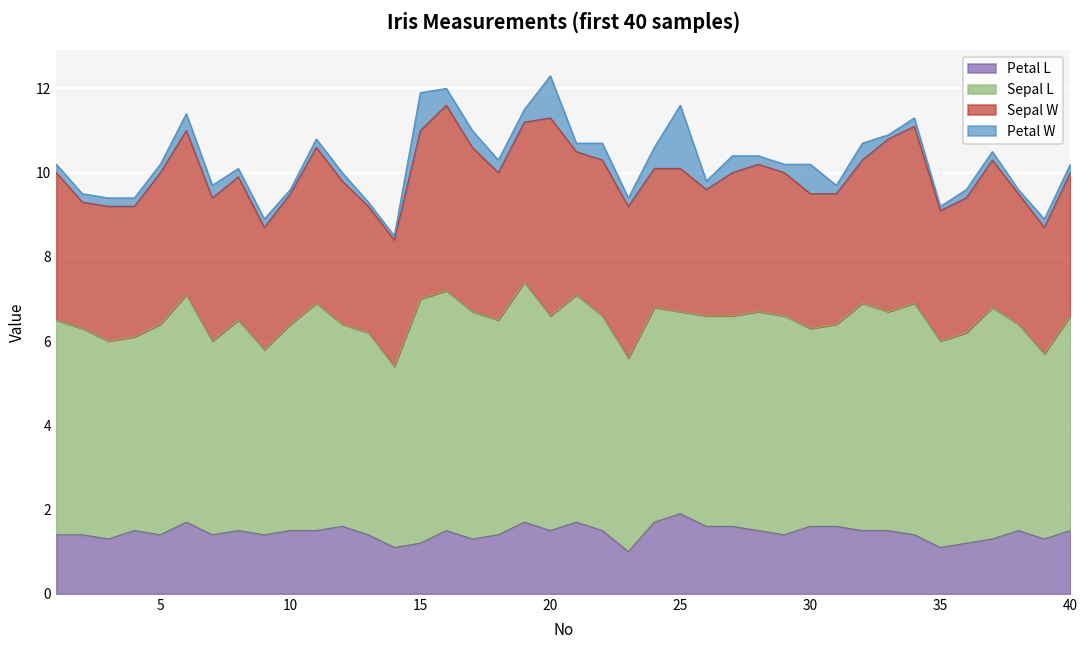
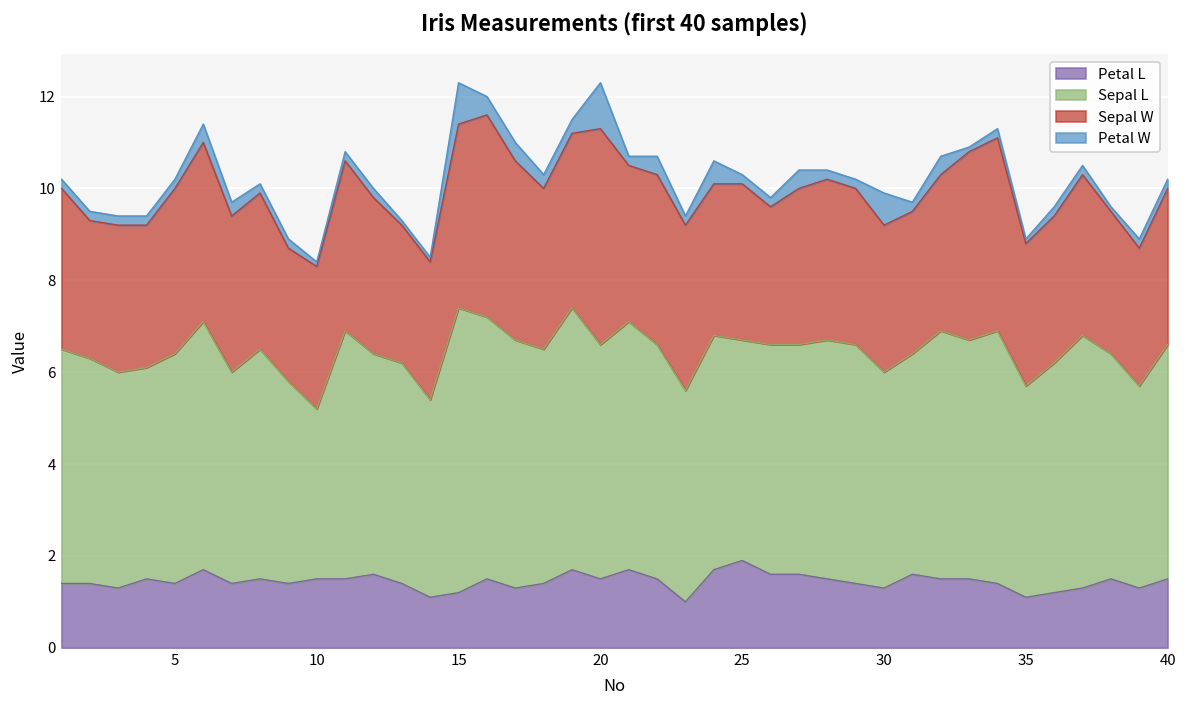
Sepal L, 10: 4.9 -> 3.7
Sepal L, 15: 5.8 -> 6.2
Petal W, 25: 1.5 -> 0.2
Petal L, 30: 1.6 -> 1.3
Sepal L, 35: 4.9 -> 4.6
